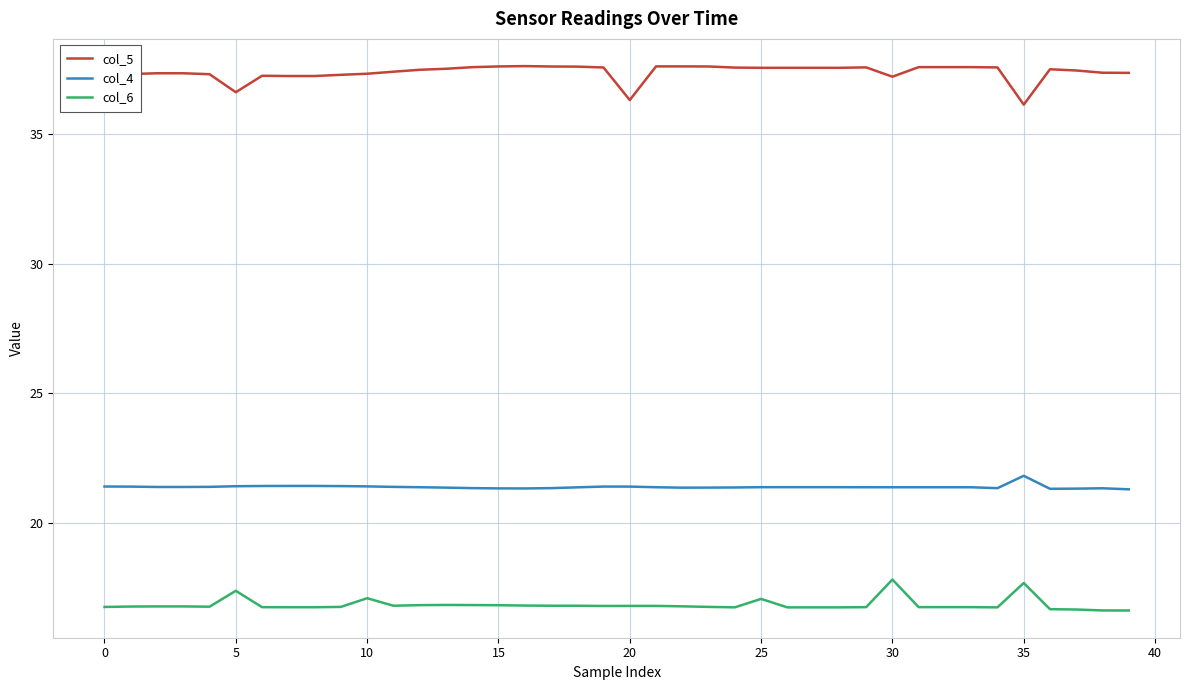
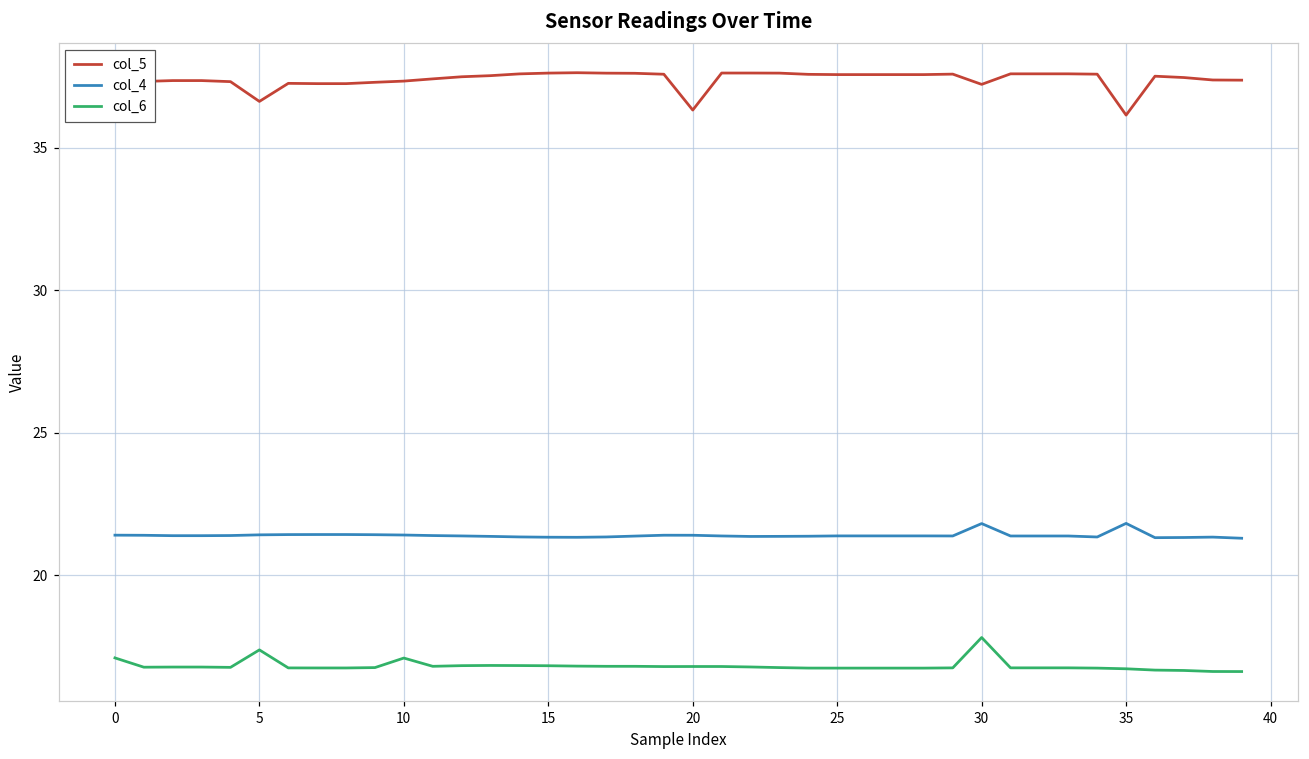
col_6, 0: 16.8 -> 17.1
col_6, 25: 17.1 -> 16.7
col_4, 30: 21.4 -> 21.8
col_6, 35: 17.7 -> 16.7
